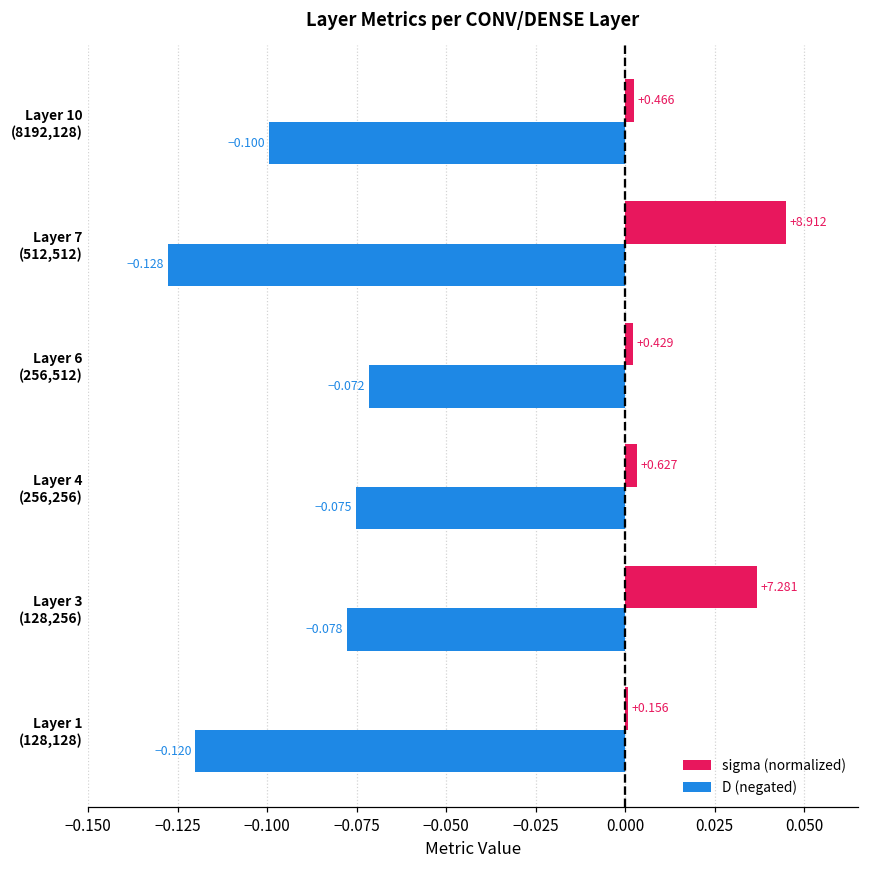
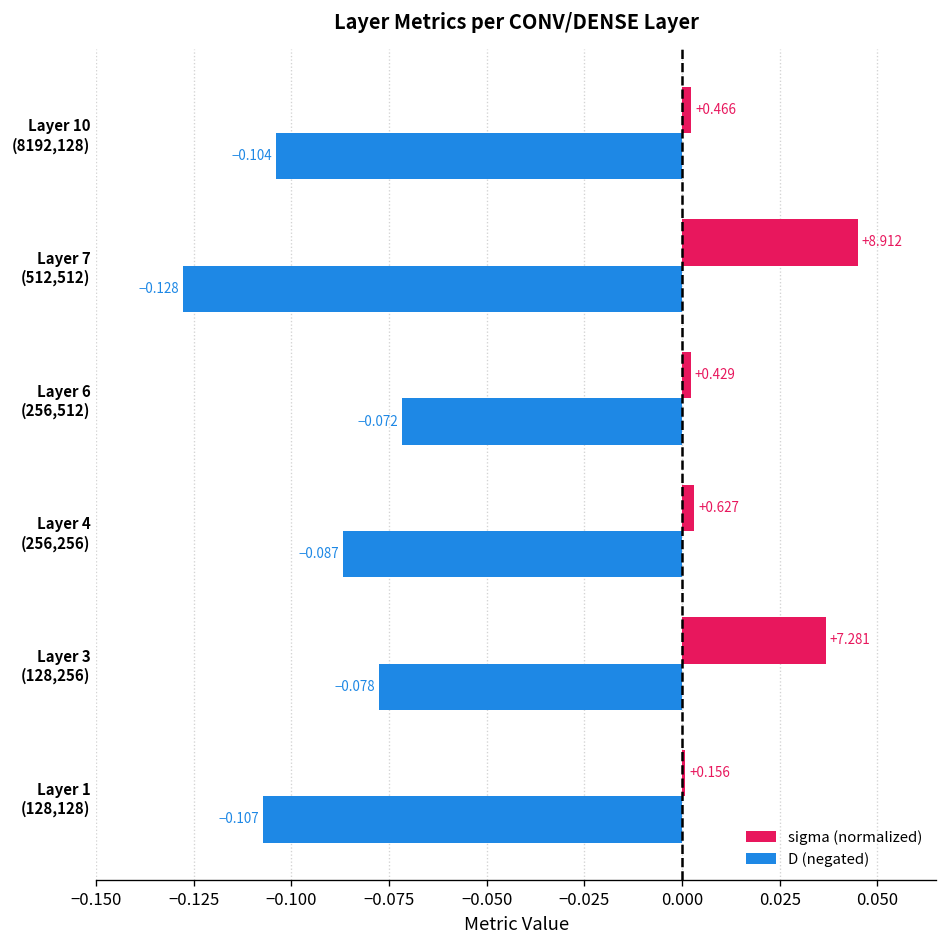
D (negated), Layer 10 (8192,128): -0.100 -> -0.104
D (negated), Layer 4 (256,256): -0.075 -> -0.087
D (negated), Layer 1 (128,128): -0.120 -> -0.107
